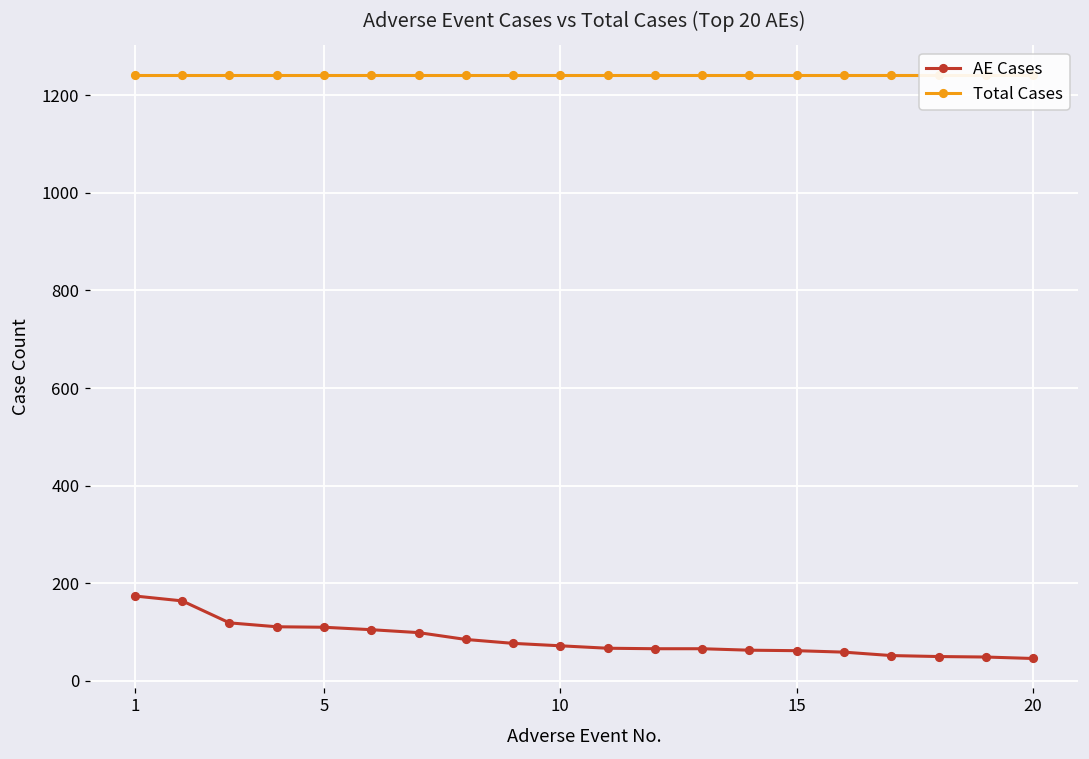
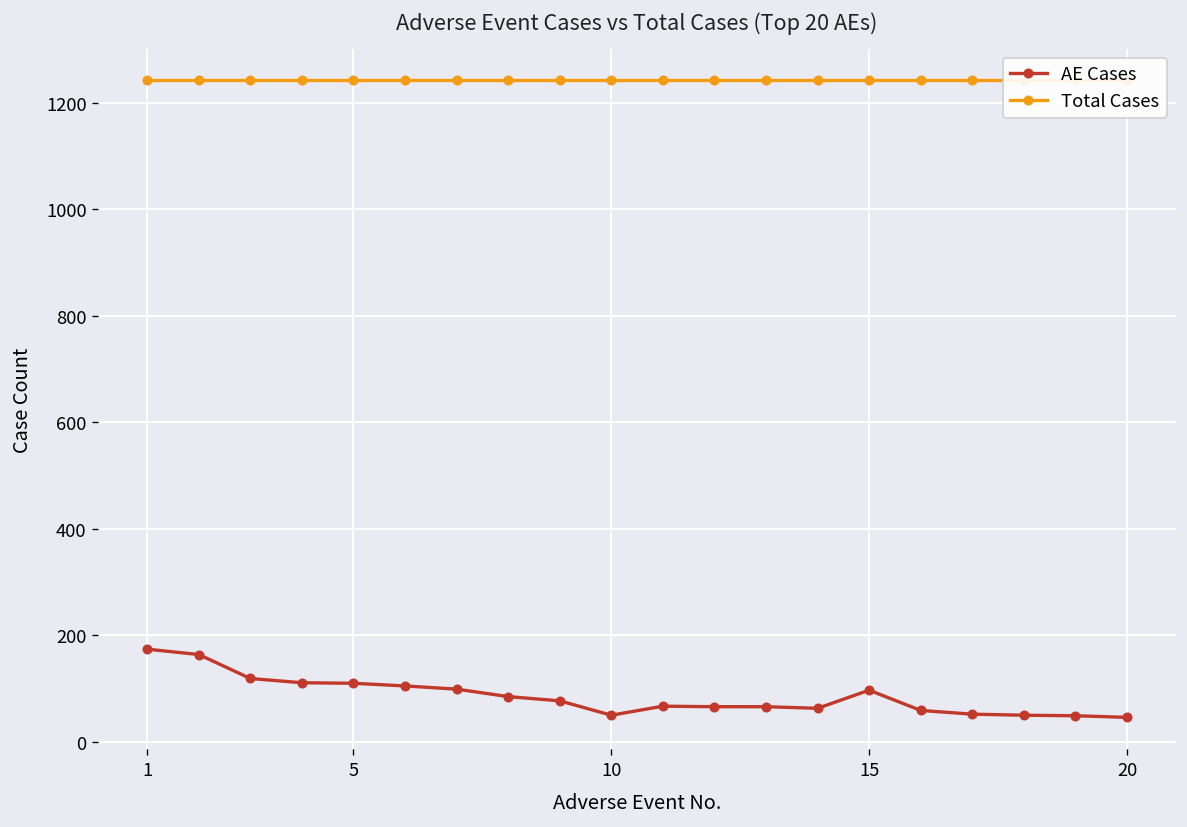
AE Cases, 10: 70 -> 50
AE Cases, 15: 60 -> 100
